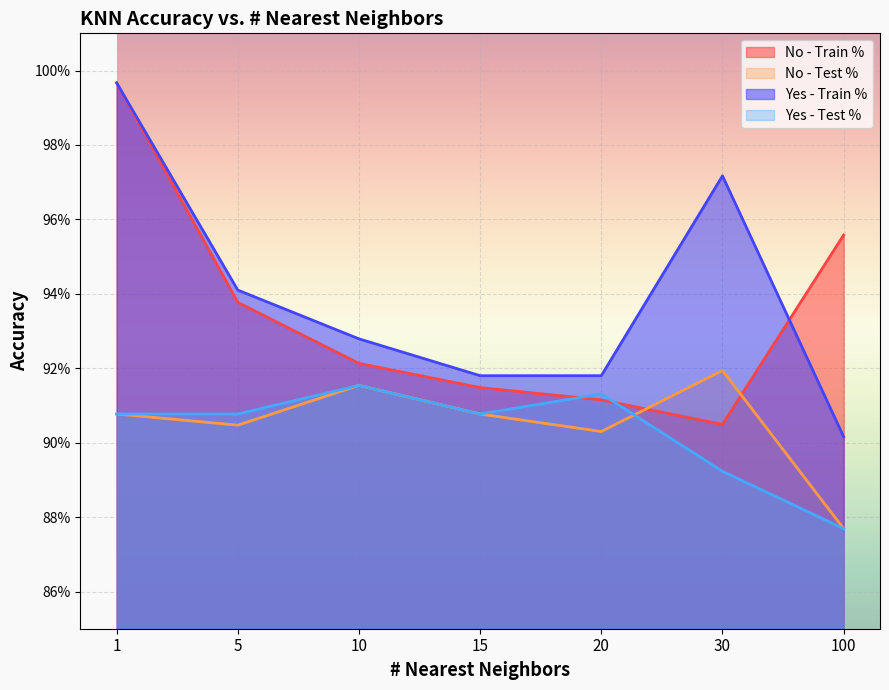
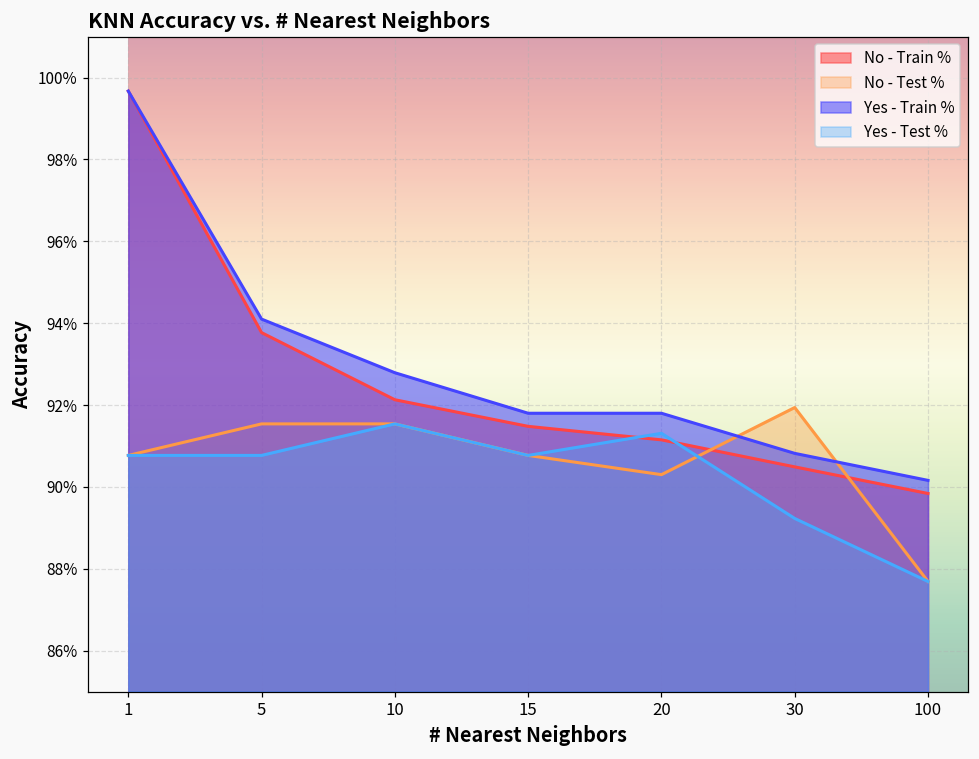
No - Test %, 5: 90.5% -> 91.5%
Yes - Train %, 30: 97.2% -> 90.8%
No - Train %, 100: 95.6% -> 89.8%
